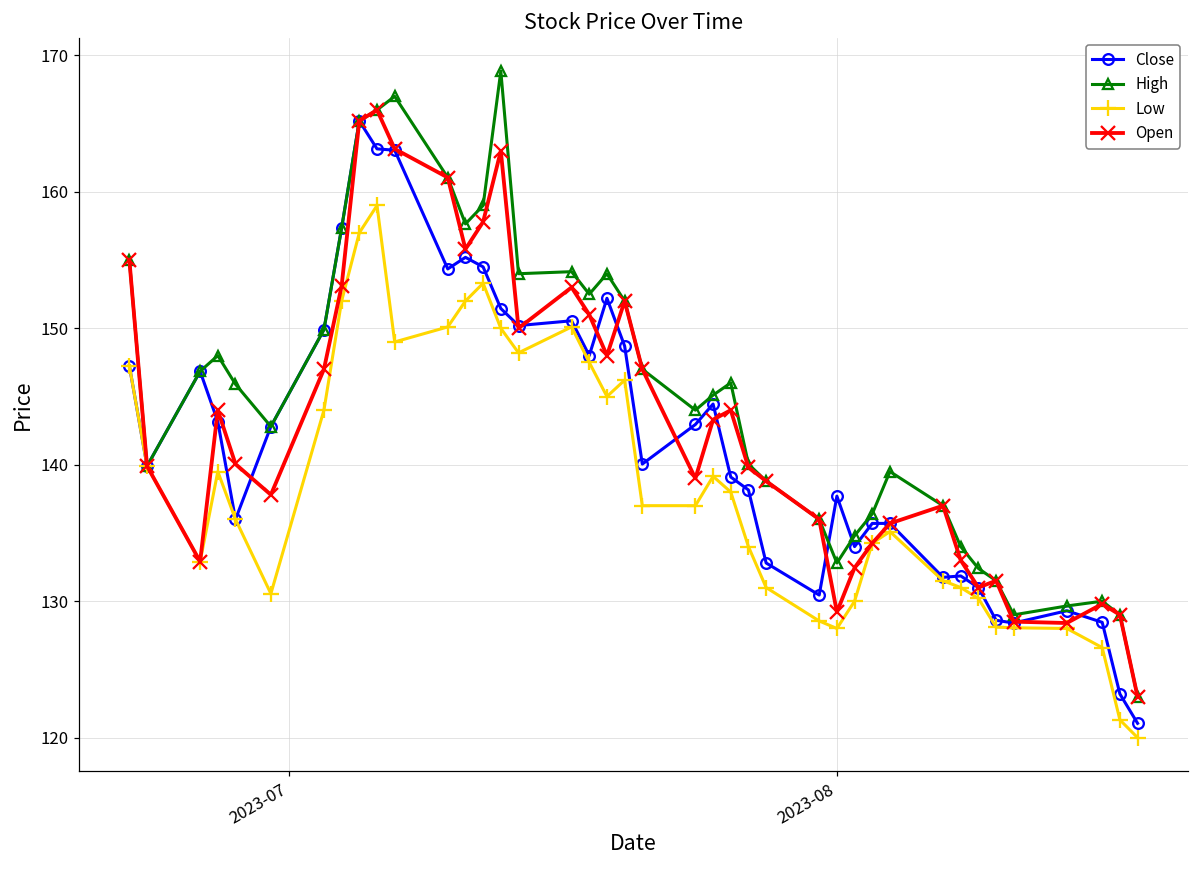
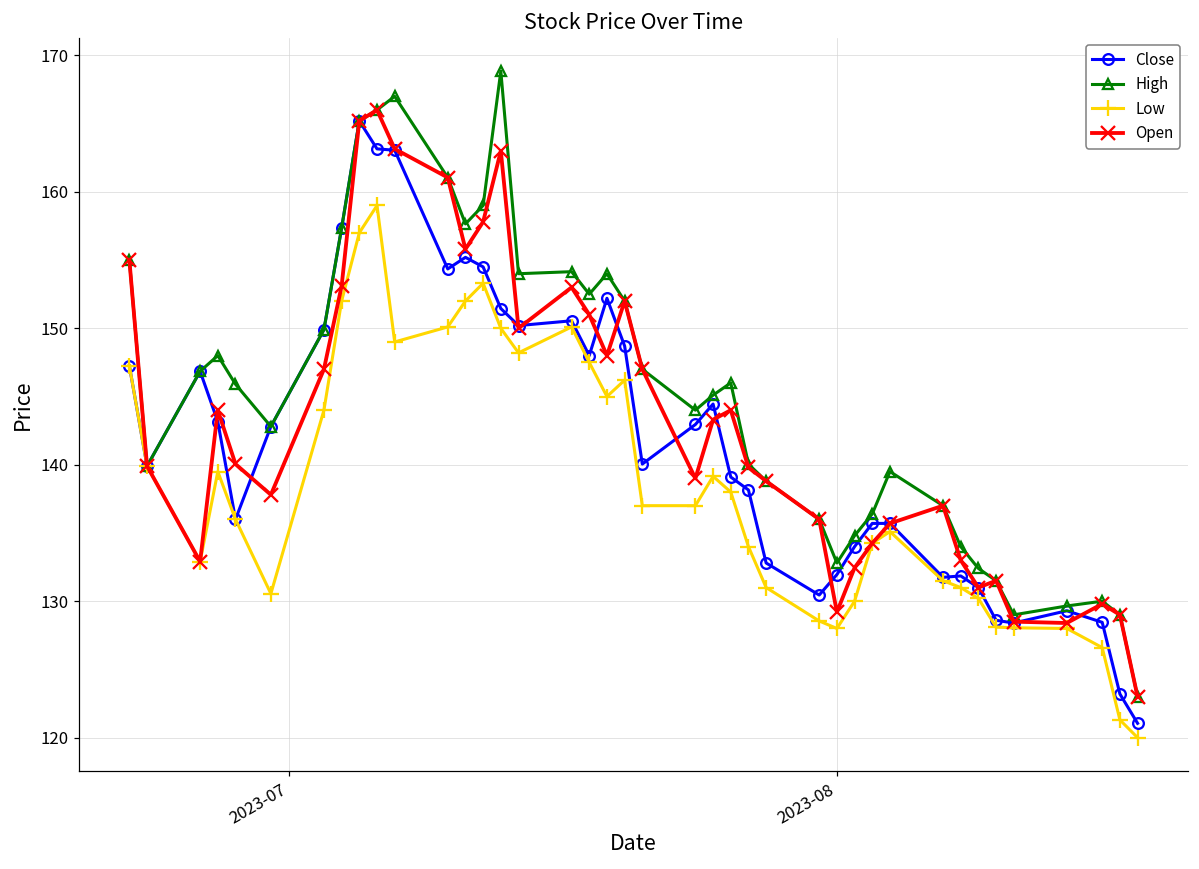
Close, 2023-08: 137.7 -> 132.0
